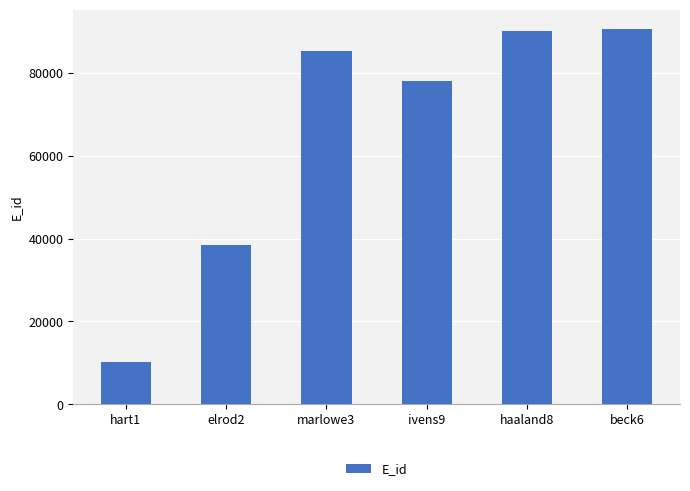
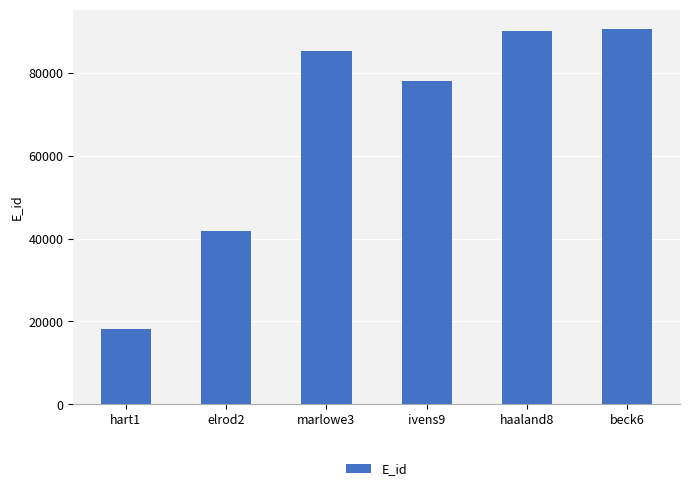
hart1: 10000 -> 18000
elrod2: 38000 -> 42000
